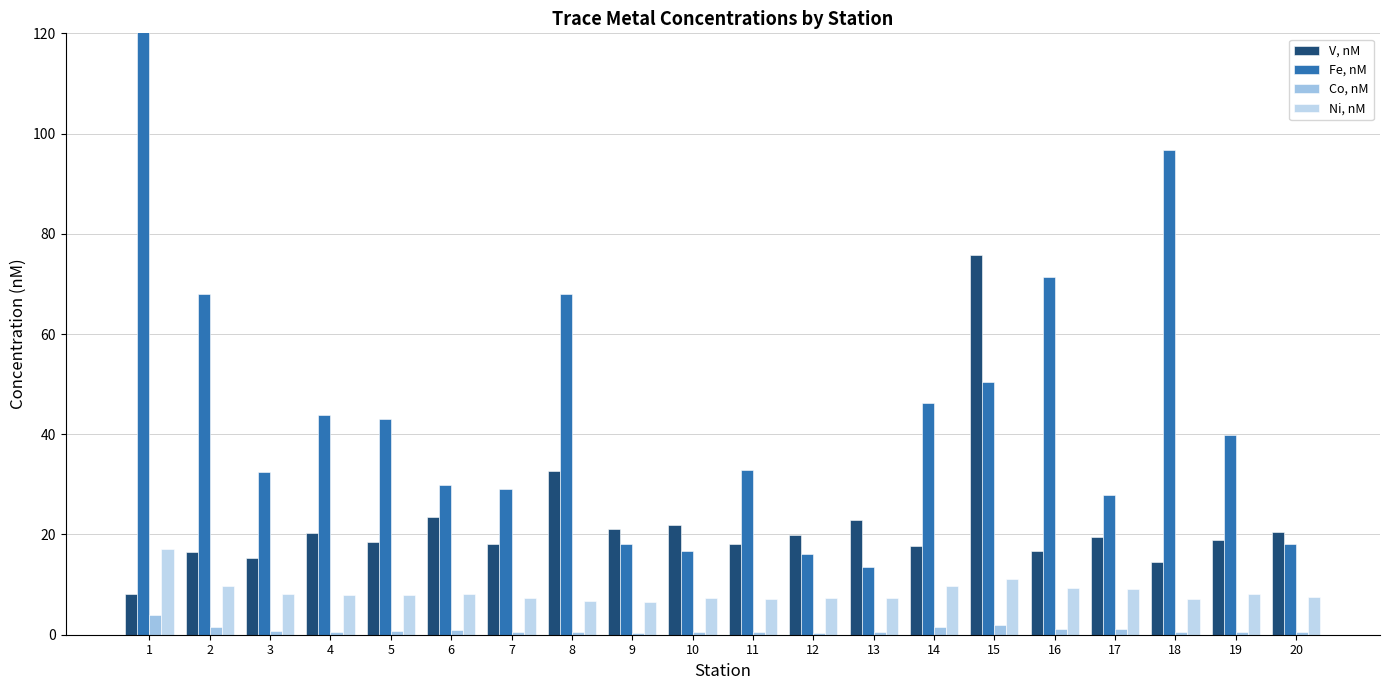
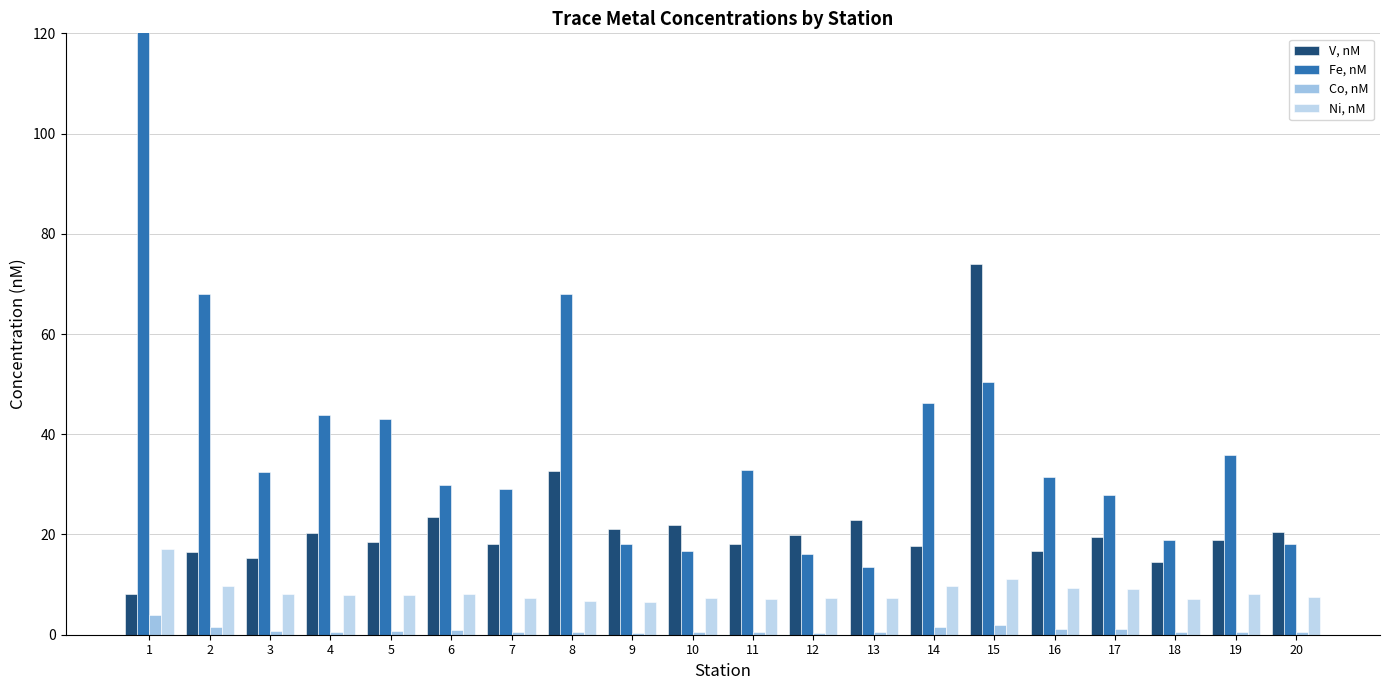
V, nM, 15: 76 -> 74
Fe, nM, 16: 71 -> 32
Fe, nM, 18: 97 -> 19
Fe, nM, 19: 40 -> 36
